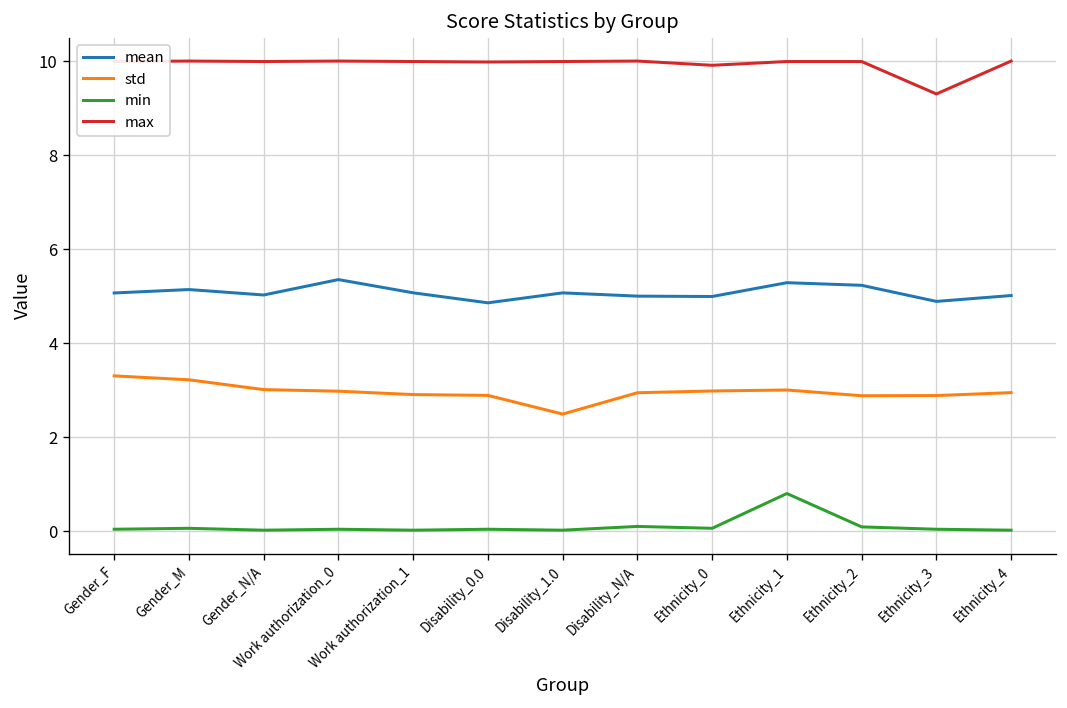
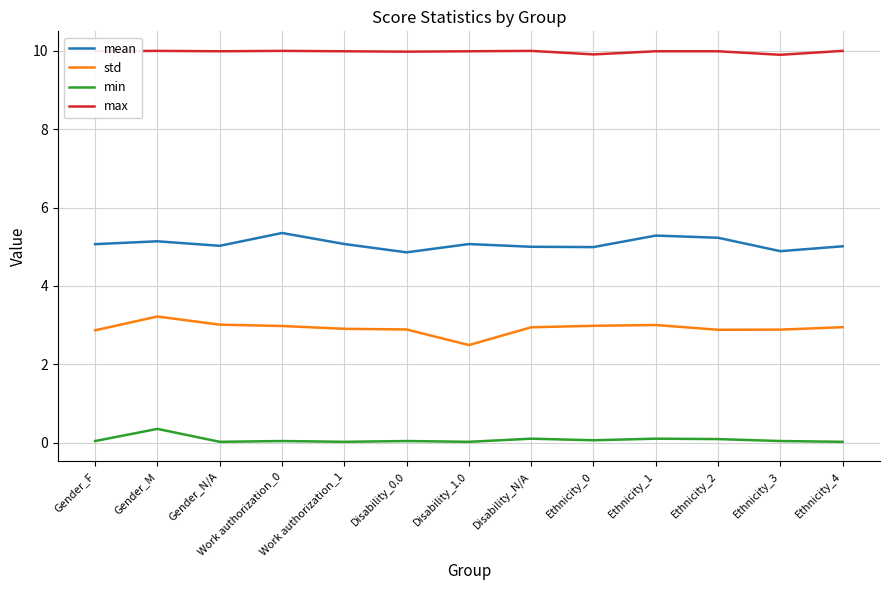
std, Gender_F: 3.3 -> 2.9
min, Gender_M: 0.1 -> 0.4
min, Ethnicity_1: 0.8 -> 0.1
max, Ethnicity_3: 9.3 -> 9.9
